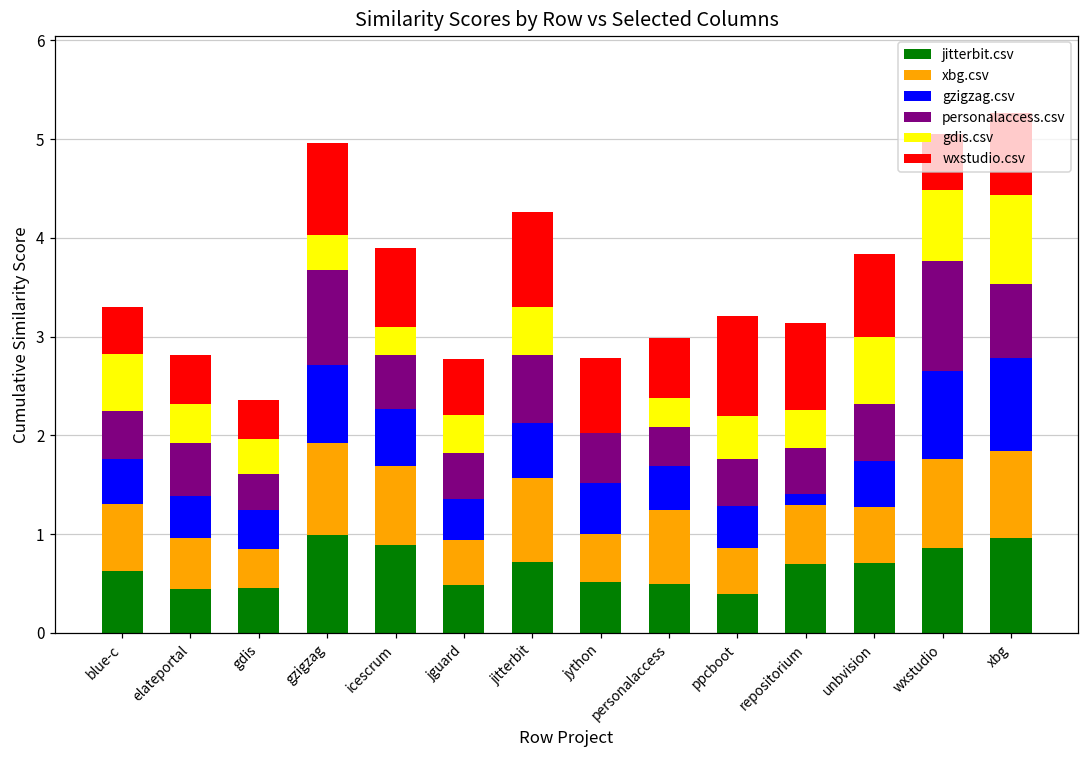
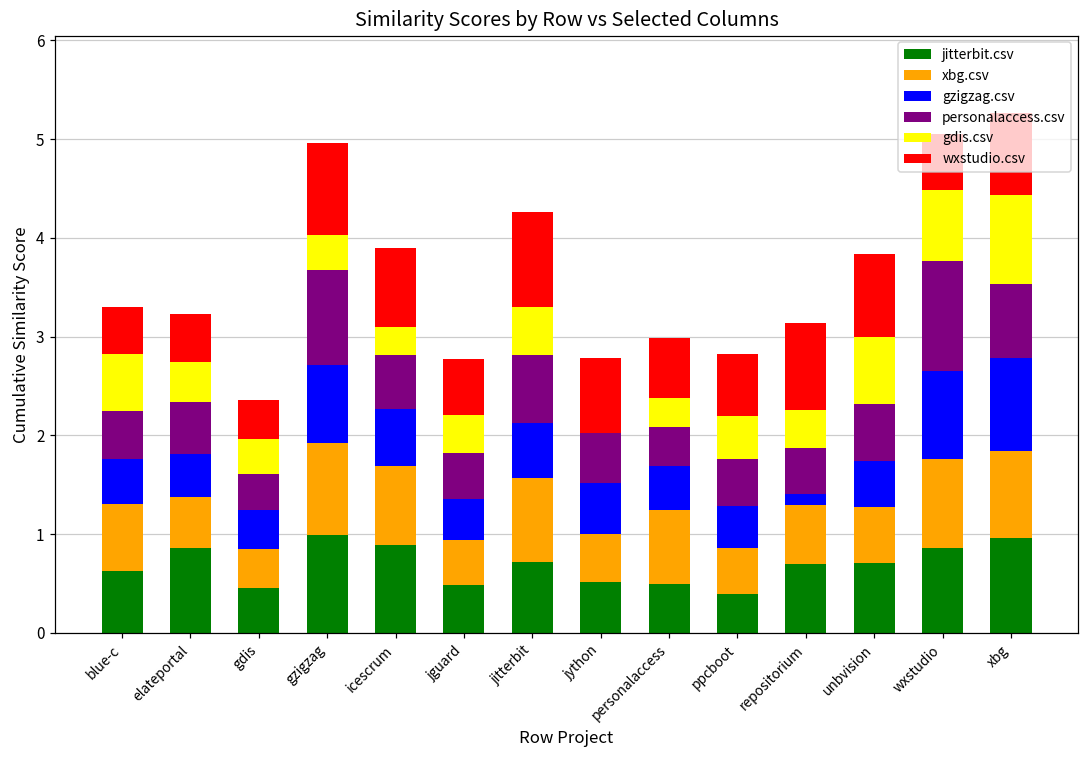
jitterbit.csv, elateportal: 0.4 -> 0.9
wxstudio.csv, ppcboot: 1.0 -> 0.6
